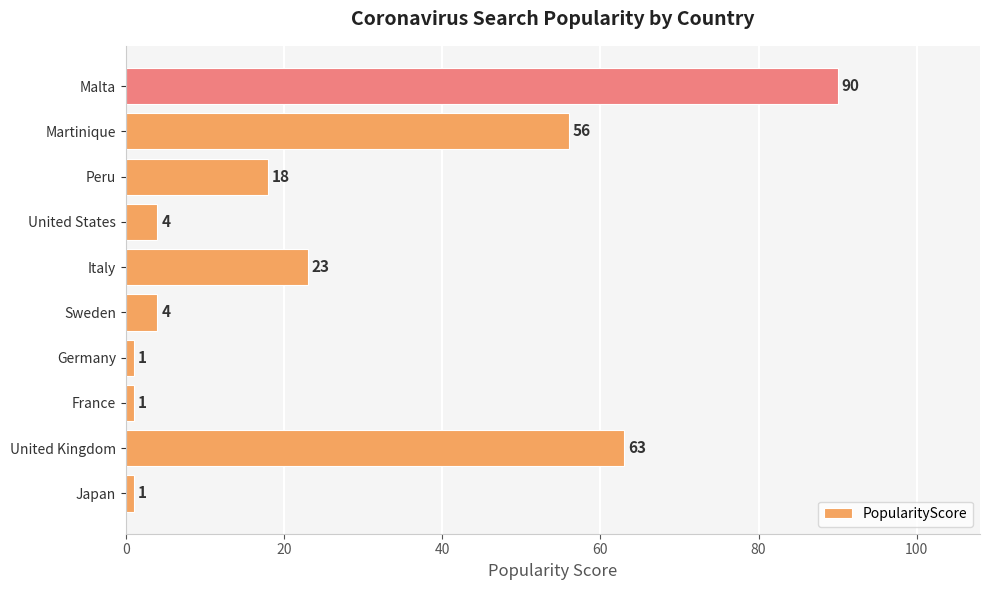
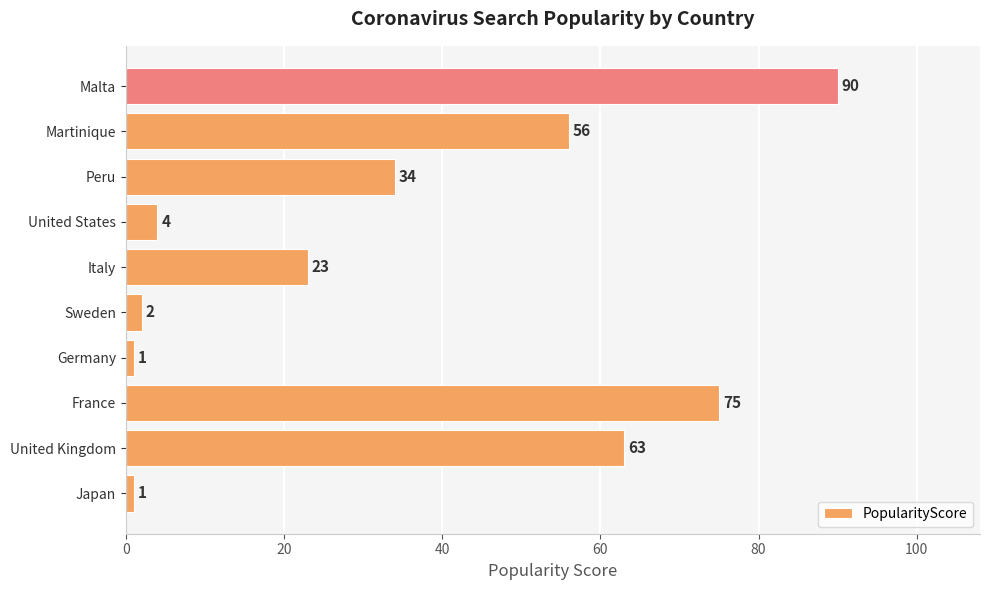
Peru: 18 -> 34
Sweden: 4 -> 2
France: 1 -> 75
